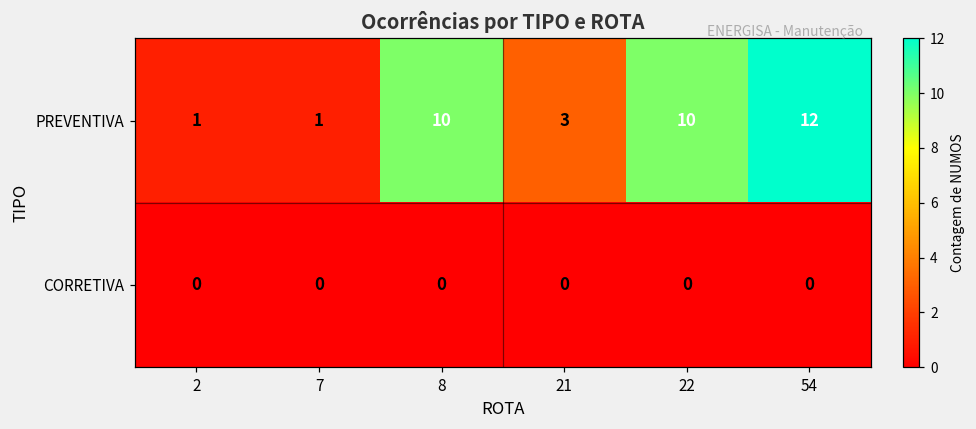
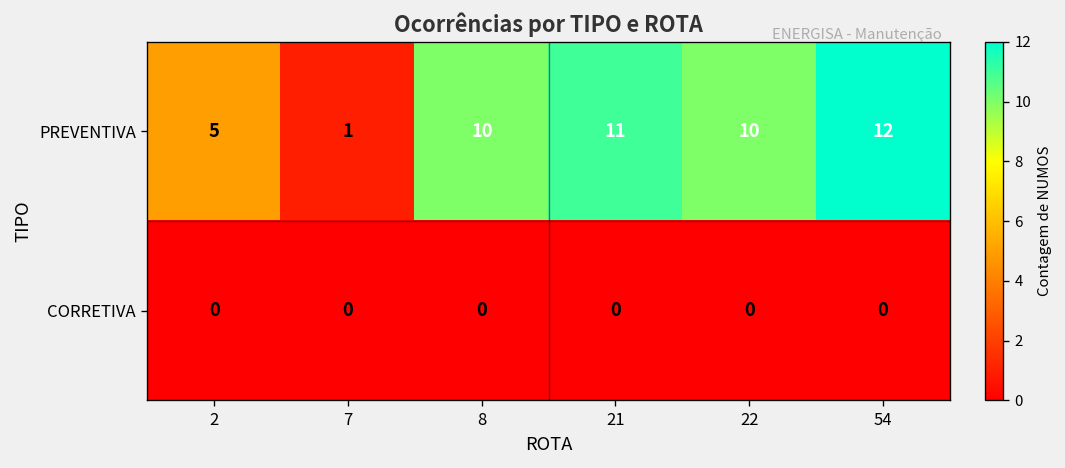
PREVENTIVA, 2: 1 -> 5
PREVENTIVA, 21: 3 -> 11
